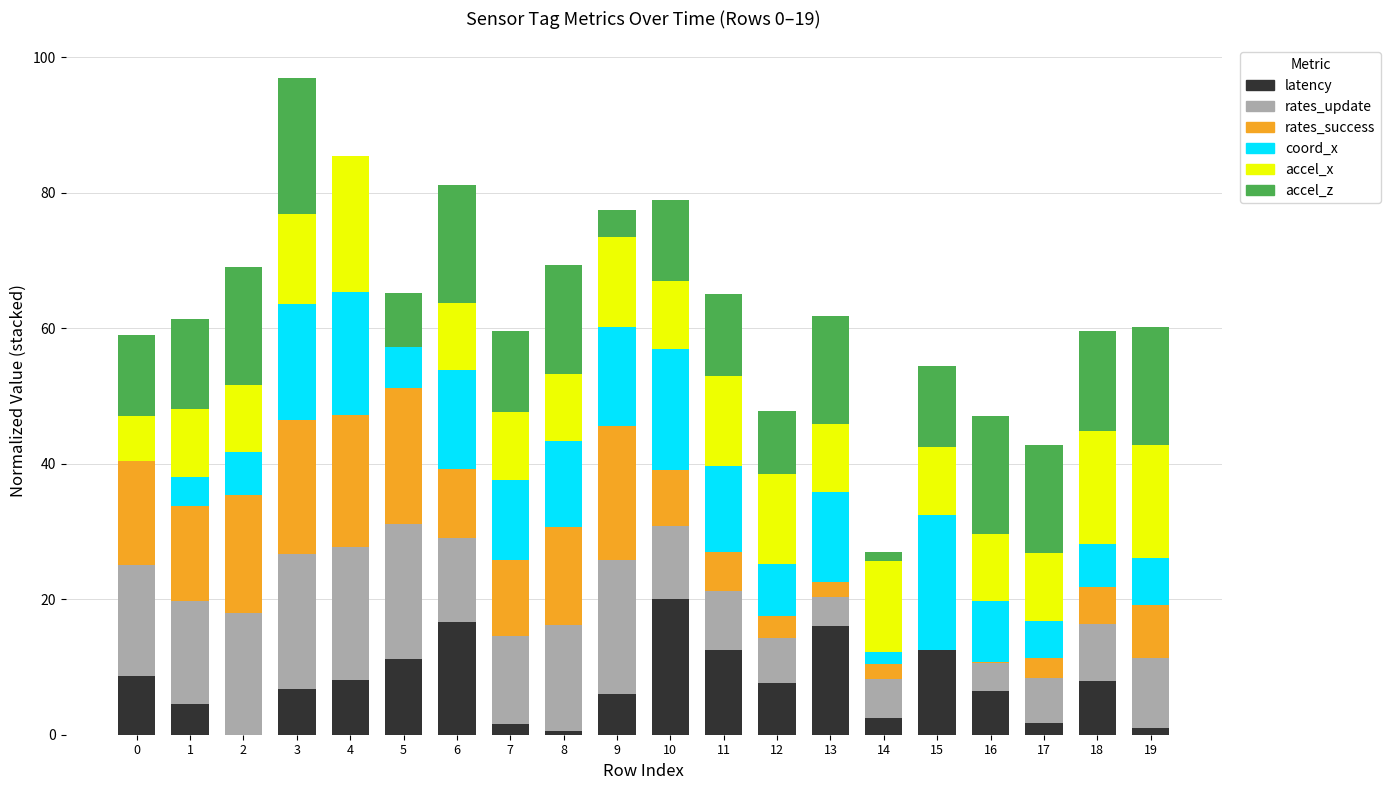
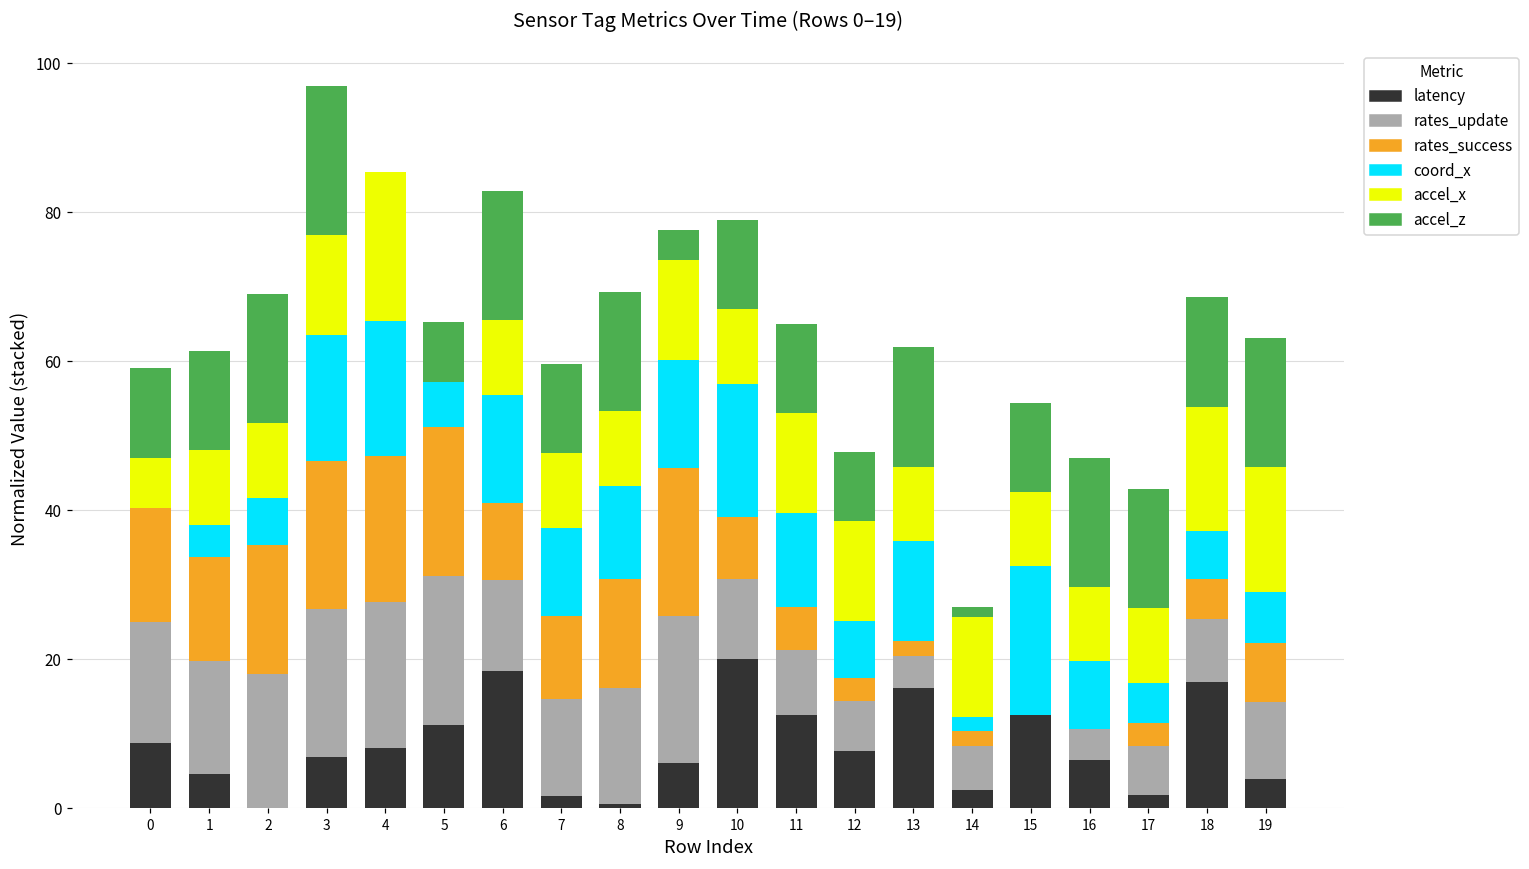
latency, 6: 17 -> 18
latency, 18: 8 -> 17
latency, 19: 1 -> 4
